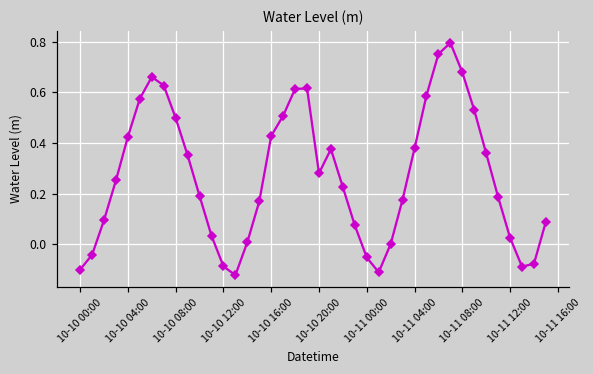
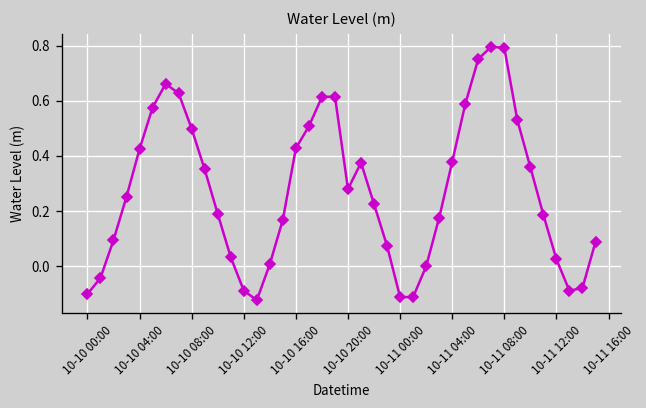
10-11 00:00: -0.05 -> -0.11
10-11 08:00: 0.68 -> 0.79
